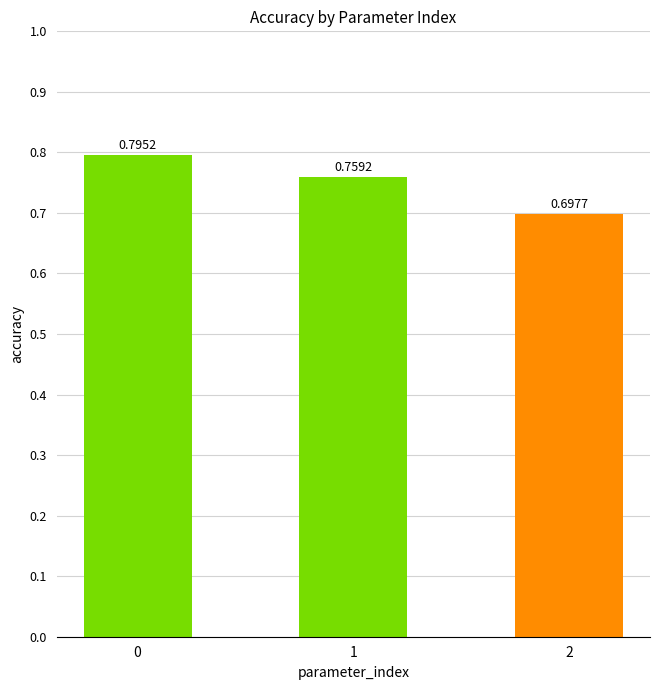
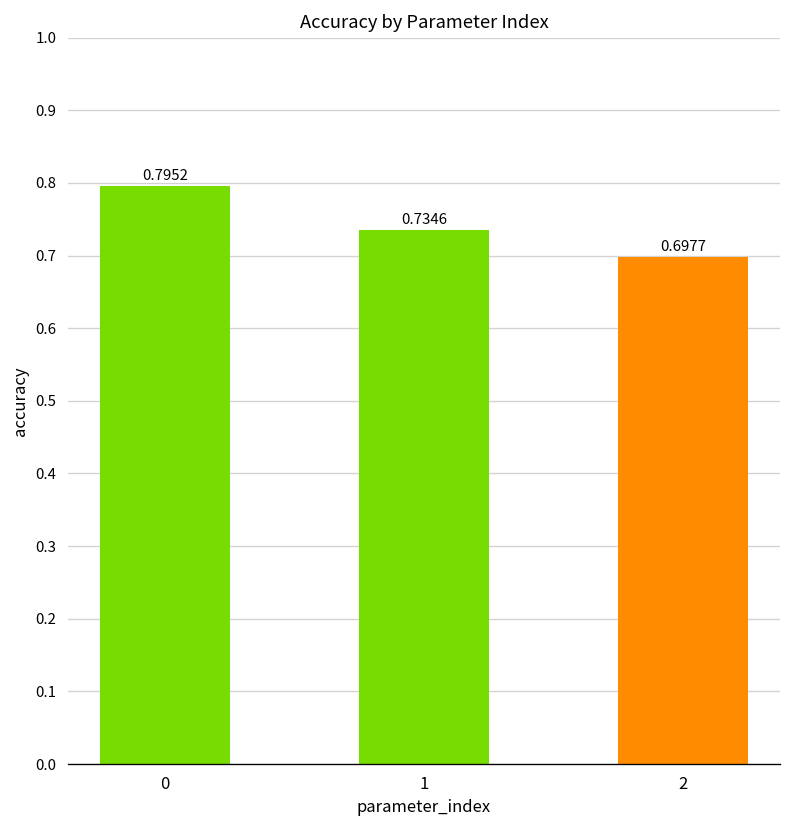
1: 0.7592 -> 0.7346
